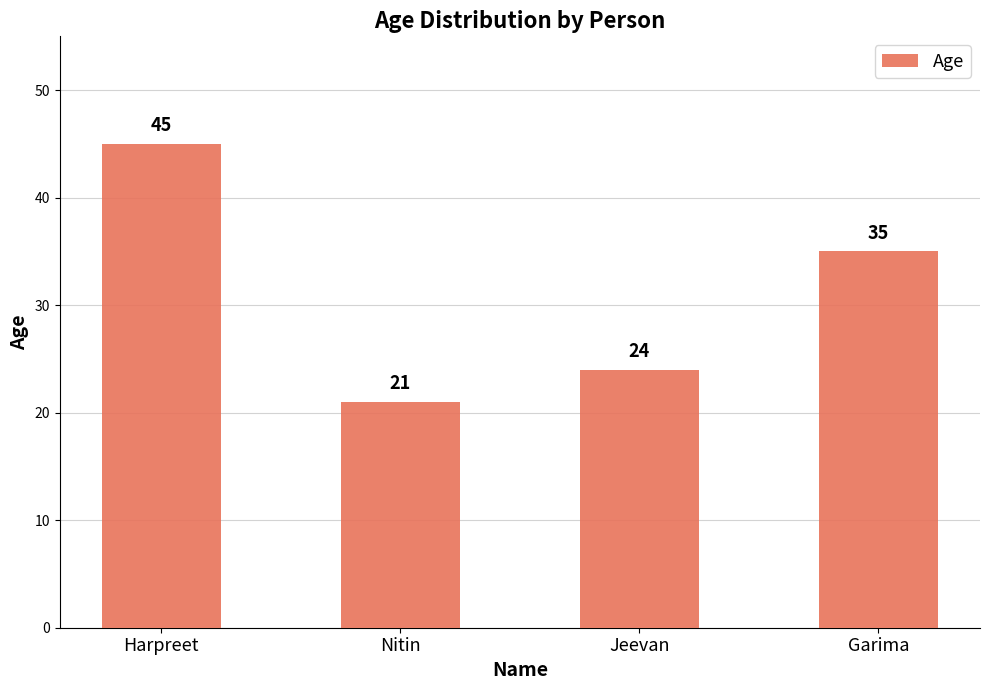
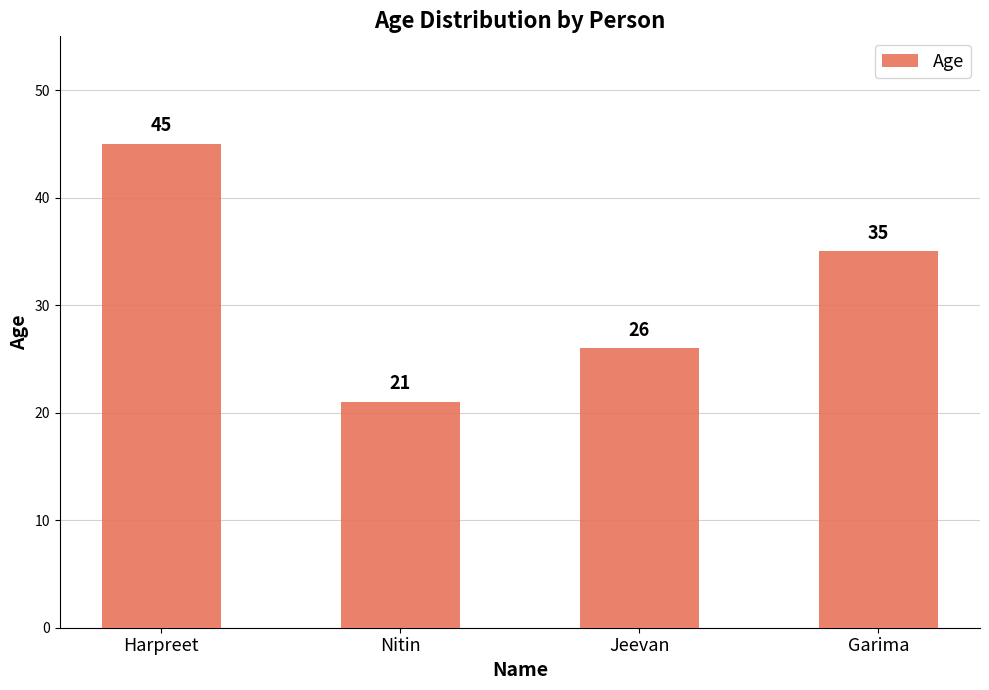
Jeevan: 24 -> 26
